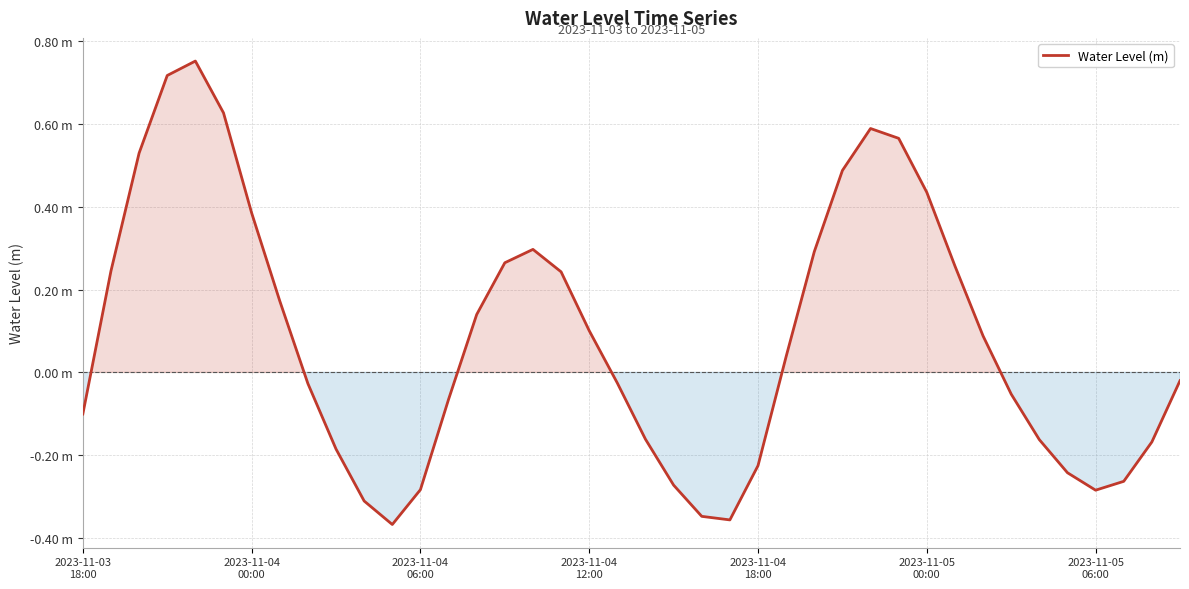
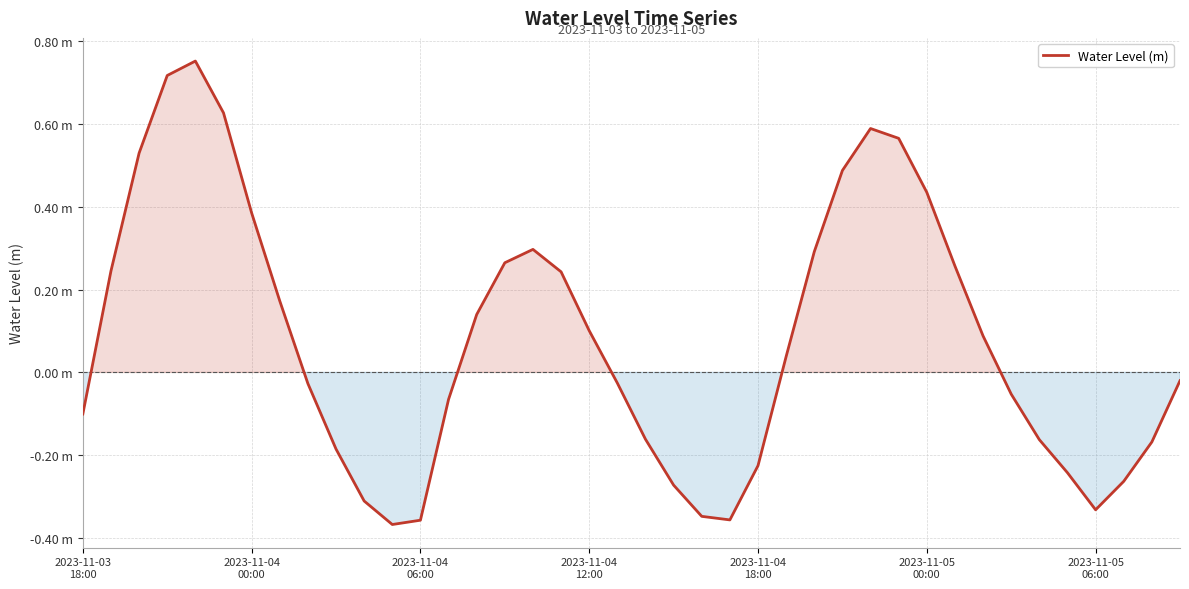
2023-11-04 06:00: -0.28 m -> -0.36 m
2023-11-05 06:00: -0.28 m -> -0.33 m
